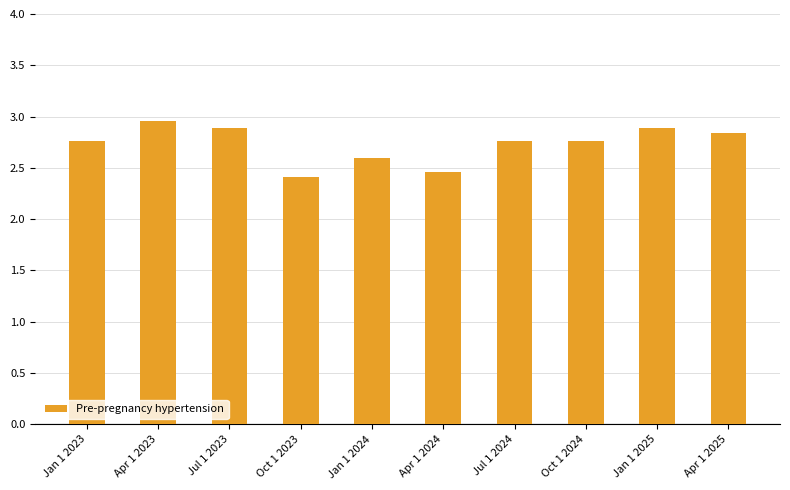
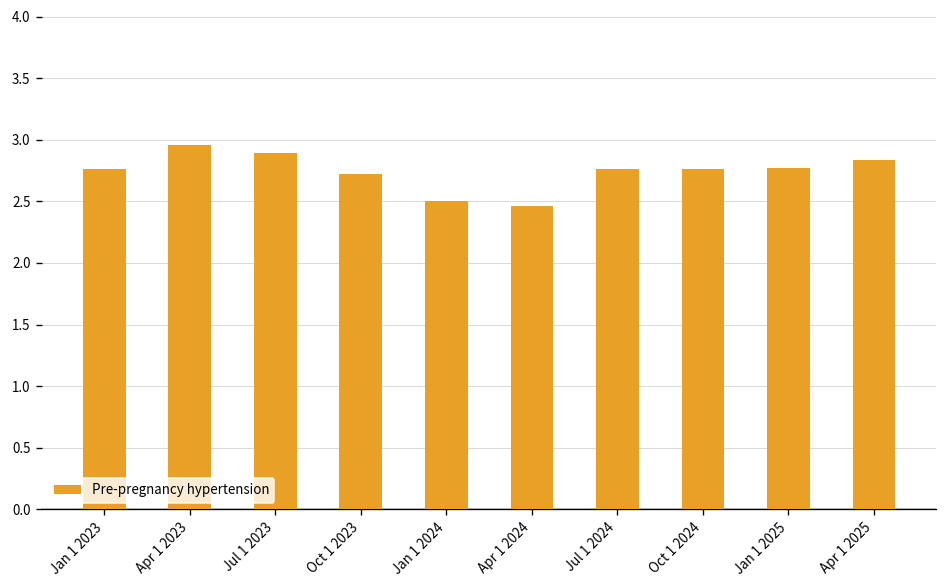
Oct 1 2023: 2.41 -> 2.72
Jan 1 2024: 2.6 -> 2.5
Jan 1 2025: 2.89 -> 2.77
